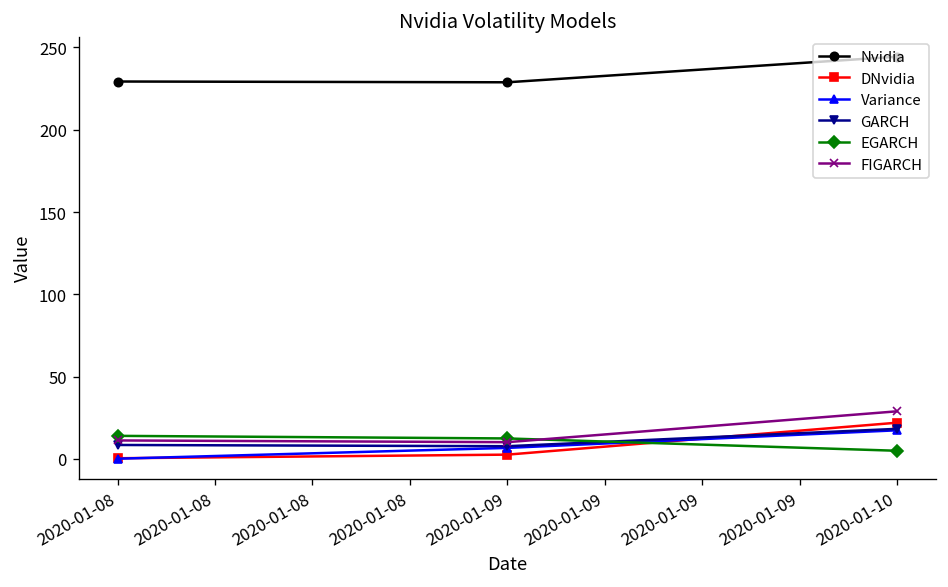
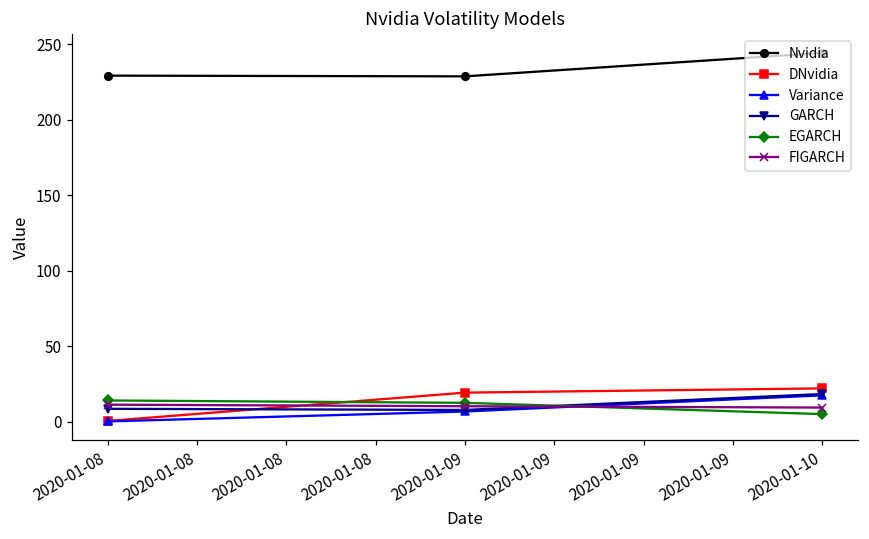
DNvidia, 2020-01-09: 3 -> 19
FIGARCH, 2020-01-10: 29 -> 9
